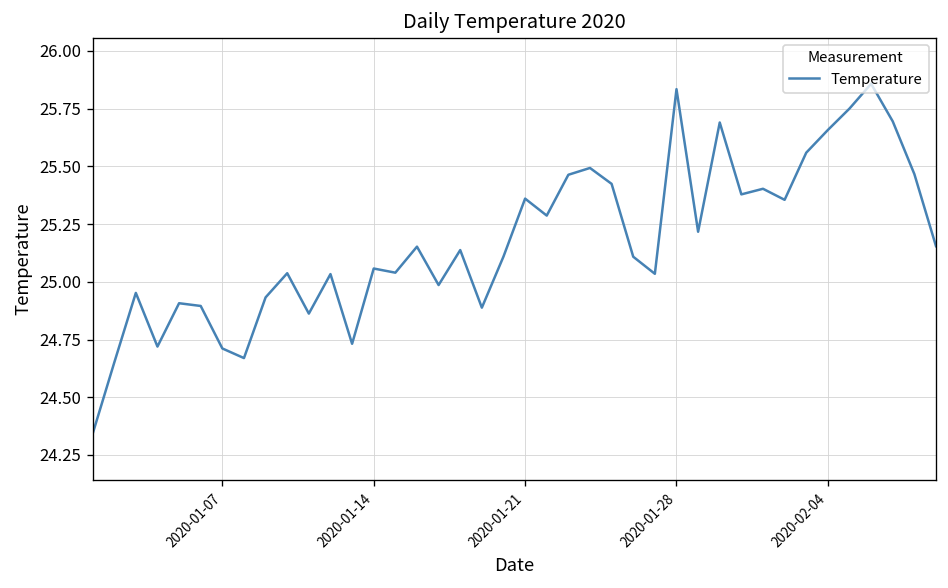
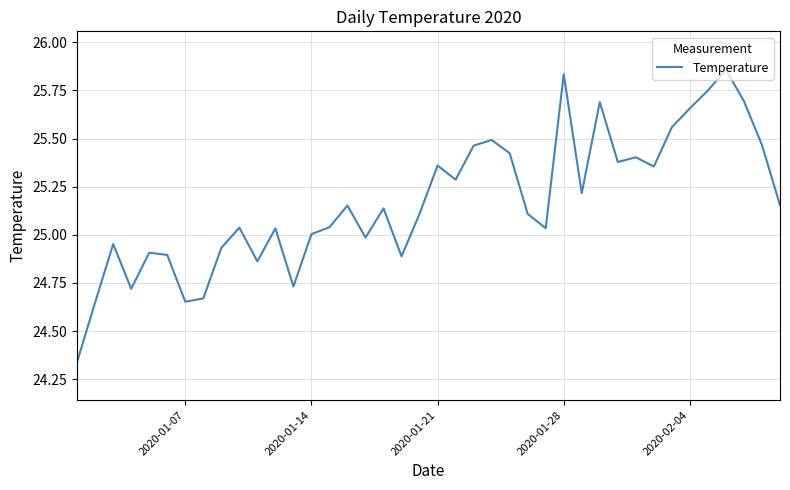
2020-01-07: 24.71 -> 24.65
2020-01-14: 25.06 -> 25.00
